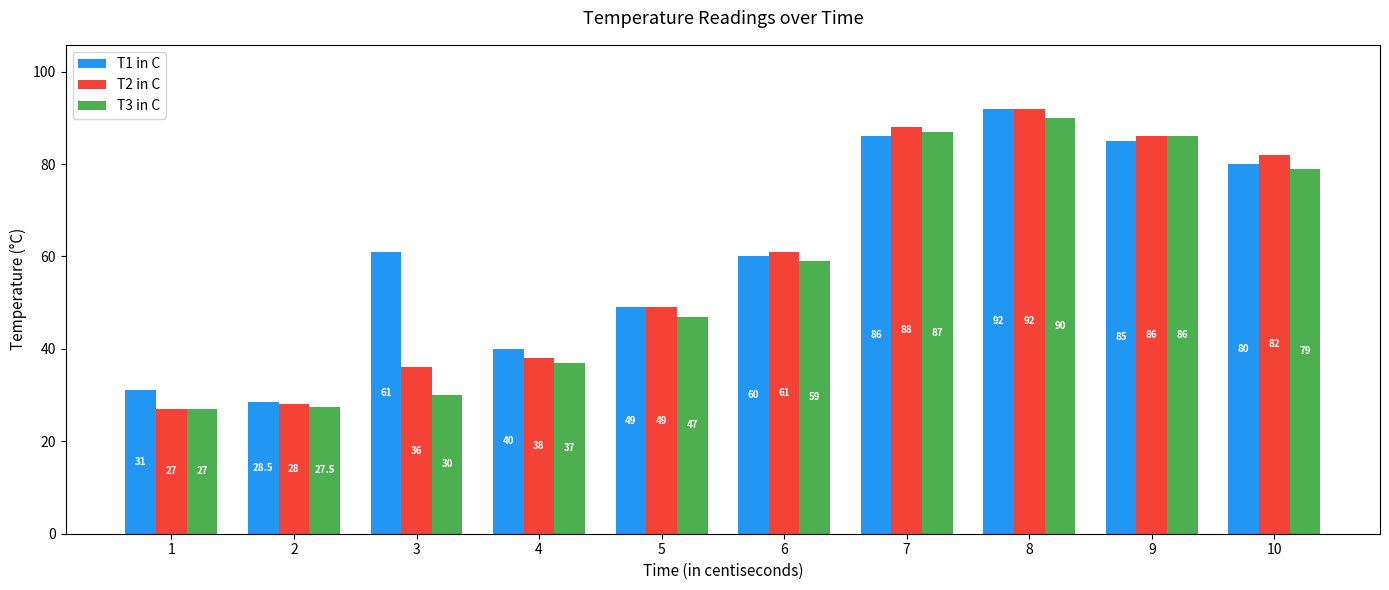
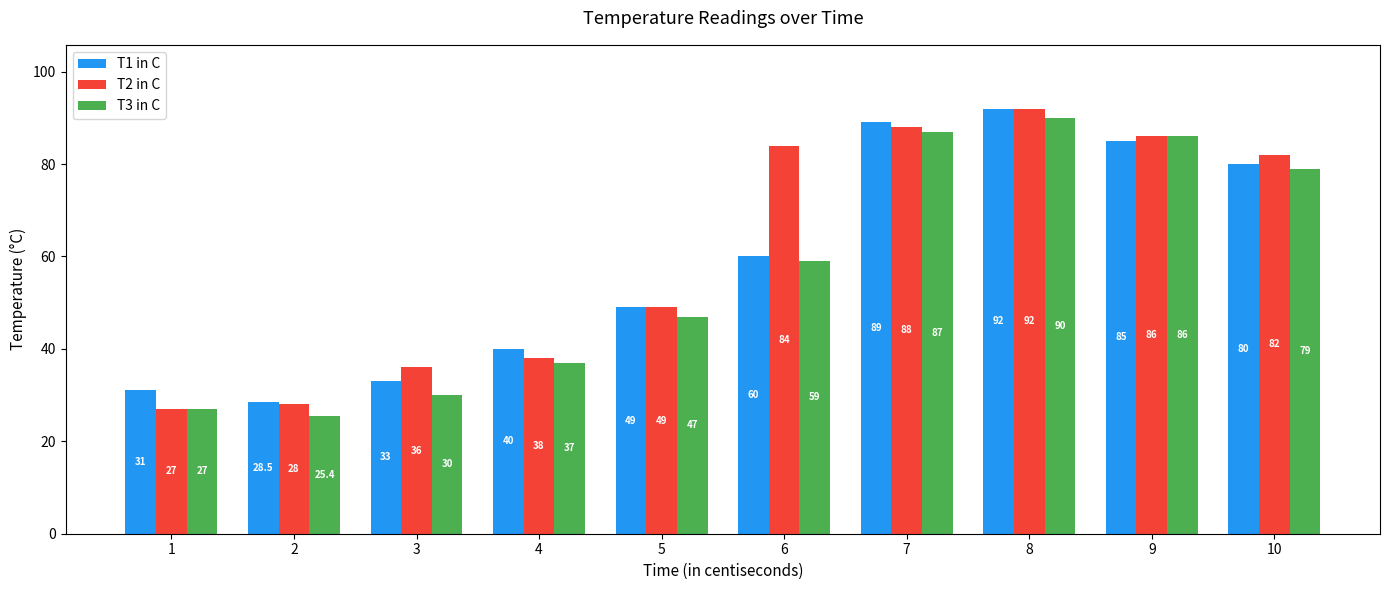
T3 in C, 2: 27.5 -> 25.4
T1 in C, 3: 61 -> 33
T2 in C, 6: 61 -> 84
T1 in C, 7: 86 -> 89
